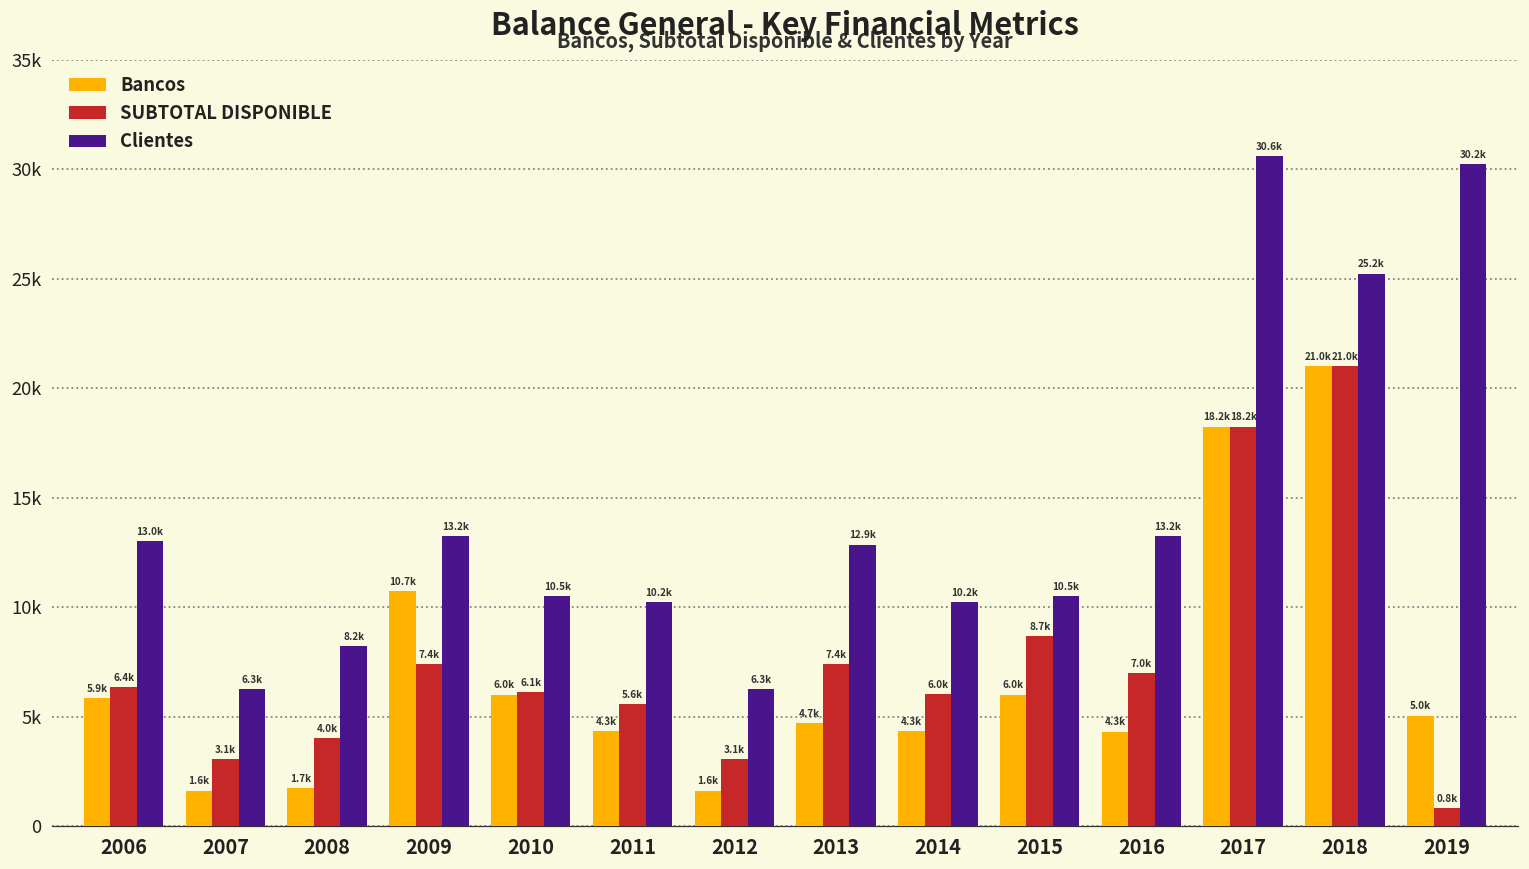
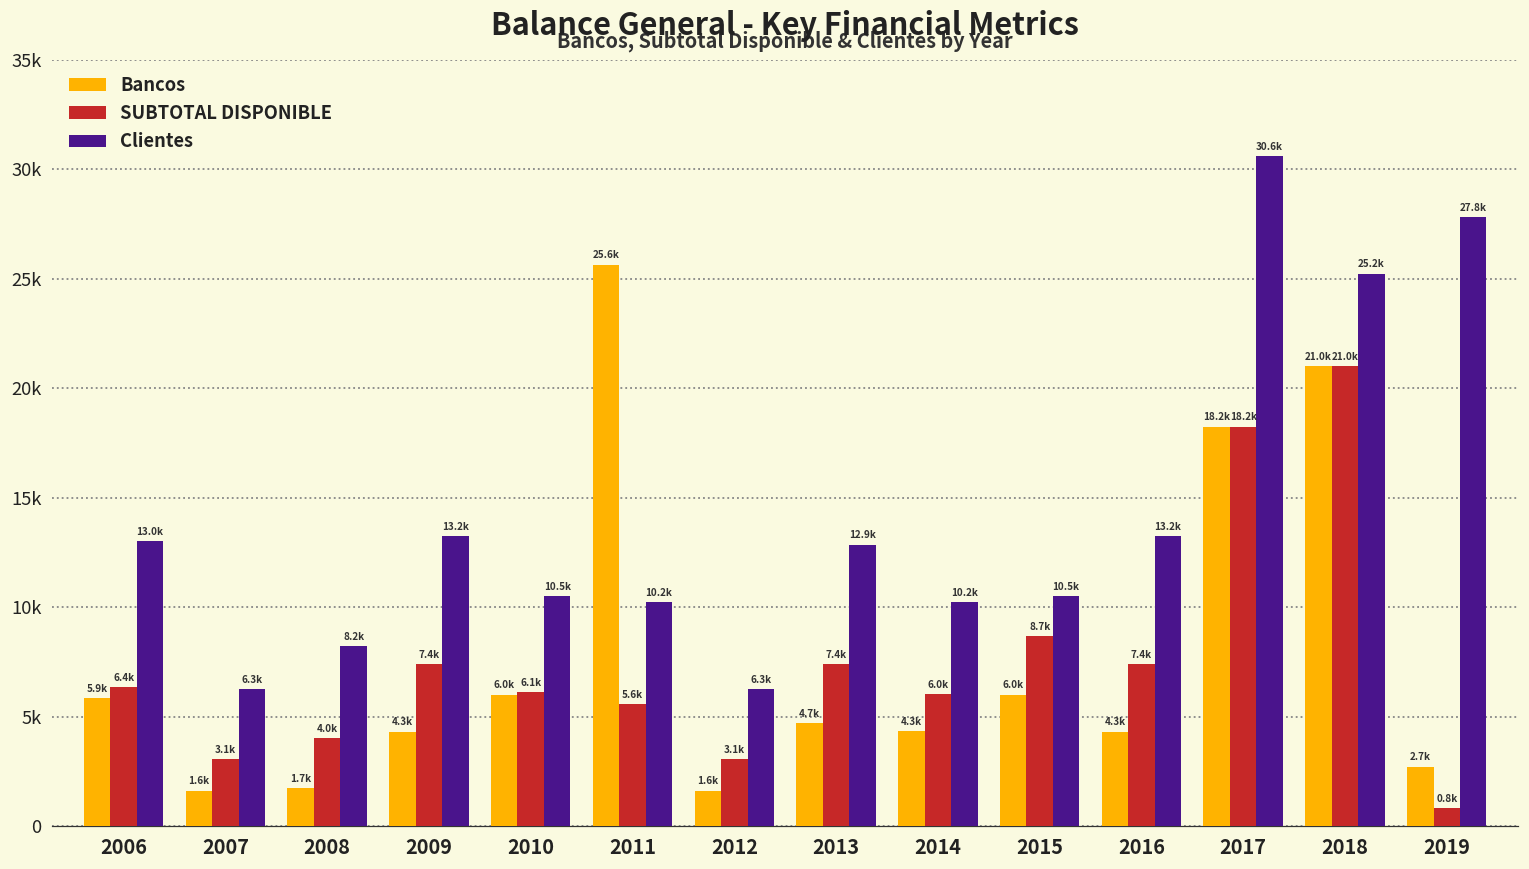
Bancos, 2009: 10.7k -> 4.3k
Bancos, 2011: 4.3k -> 25.6k
SUBTOTAL DISPONIBLE, 2016: 7.0k -> 7.4k
Bancos, 2019: 5.0k -> 2.7k
Clientes, 2019: 30.2k -> 27.8k
